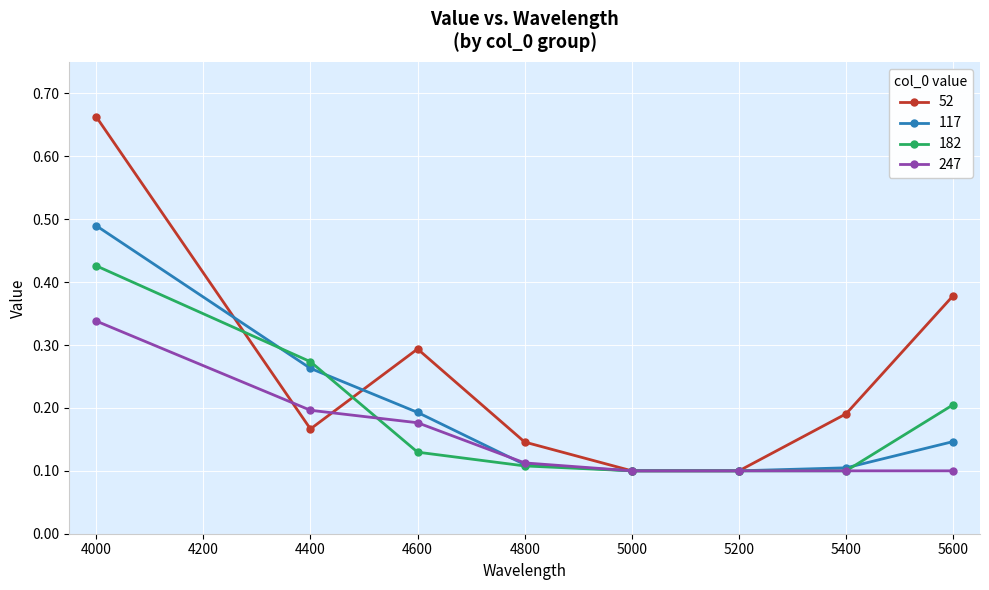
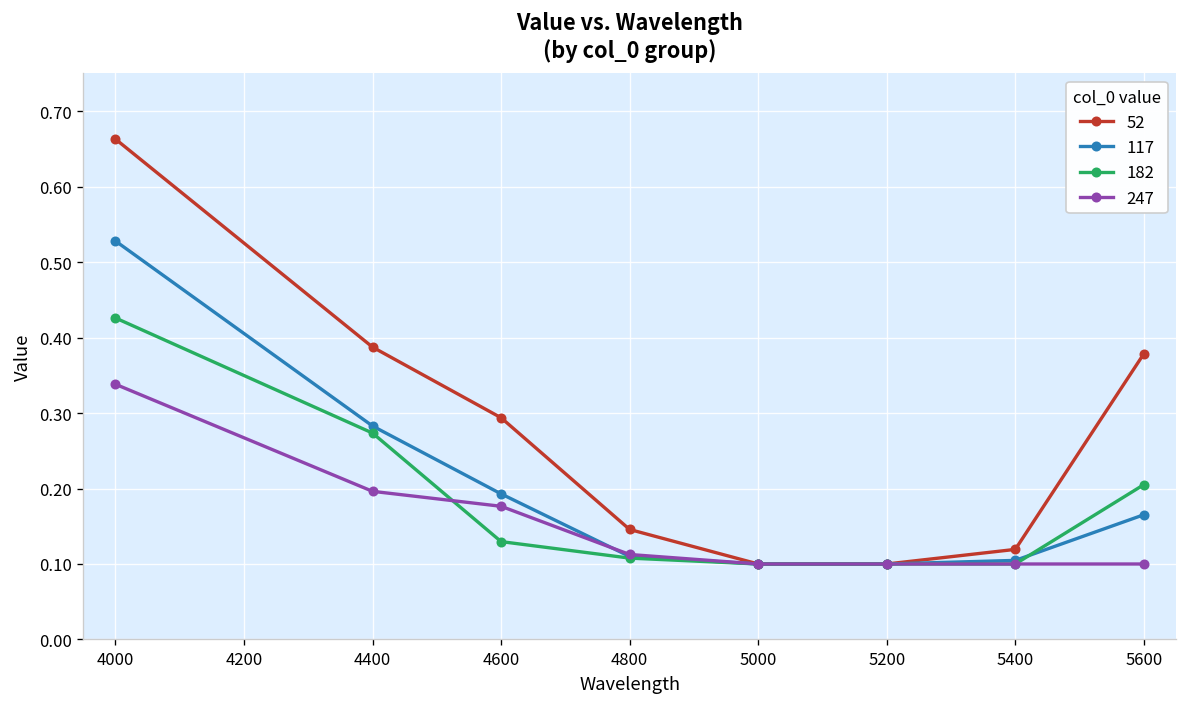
117, 4000: 0.49 -> 0.53
52, 4400: 0.17 -> 0.39
117, 4400: 0.26 -> 0.28
52, 5400: 0.19 -> 0.12
117, 5600: 0.15 -> 0.17
